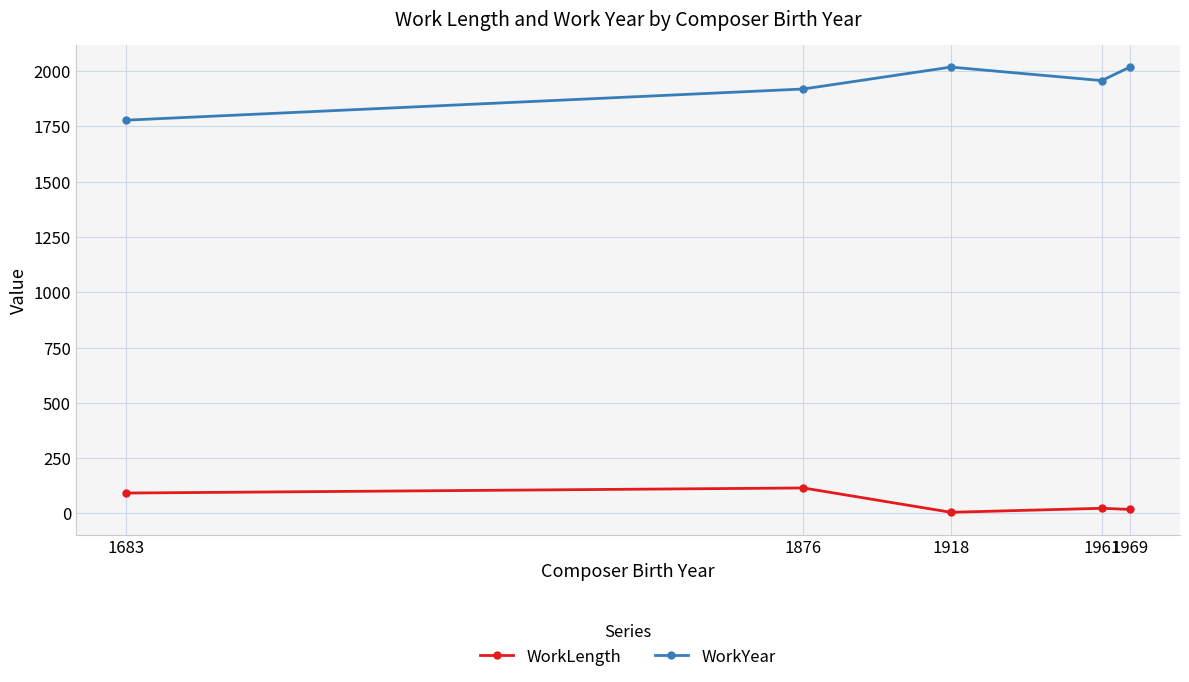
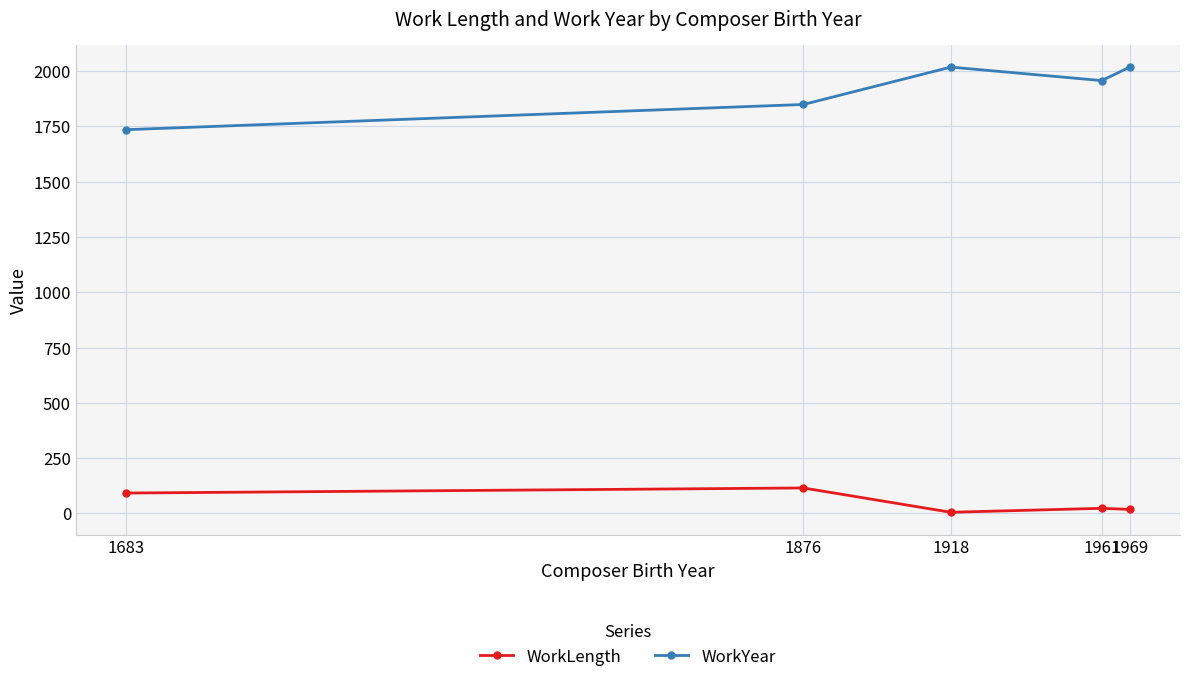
WorkYear, 1683: 1780 -> 1740
WorkYear, 1876: 1920 -> 1850
